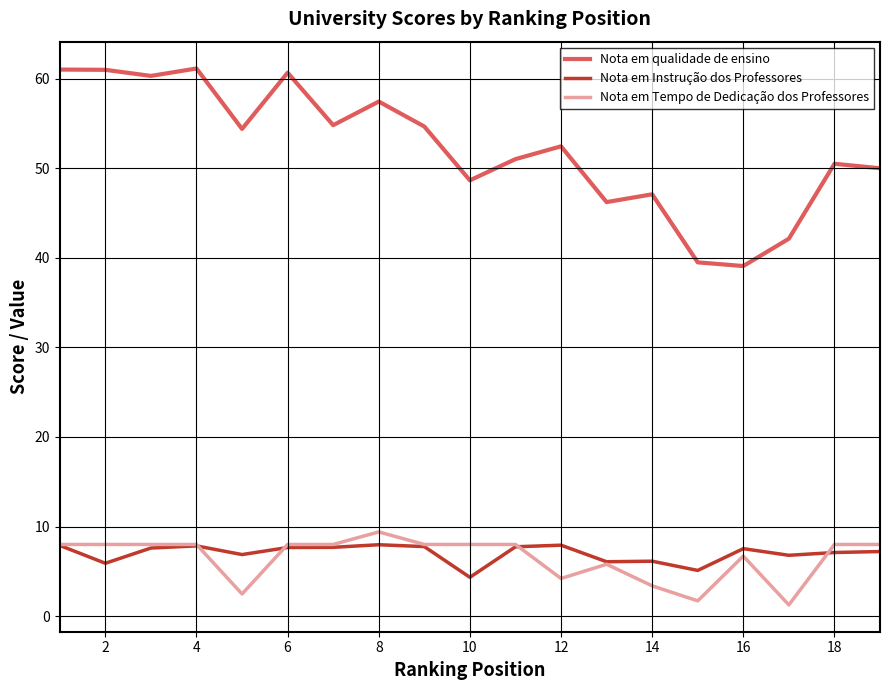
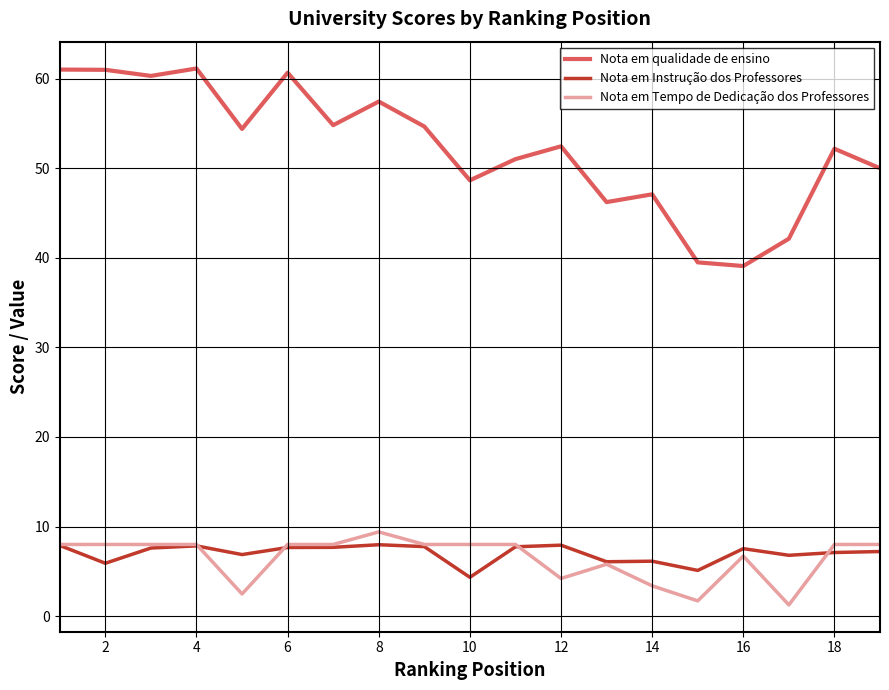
Nota em qualidade de ensino, 18: 51 -> 52
